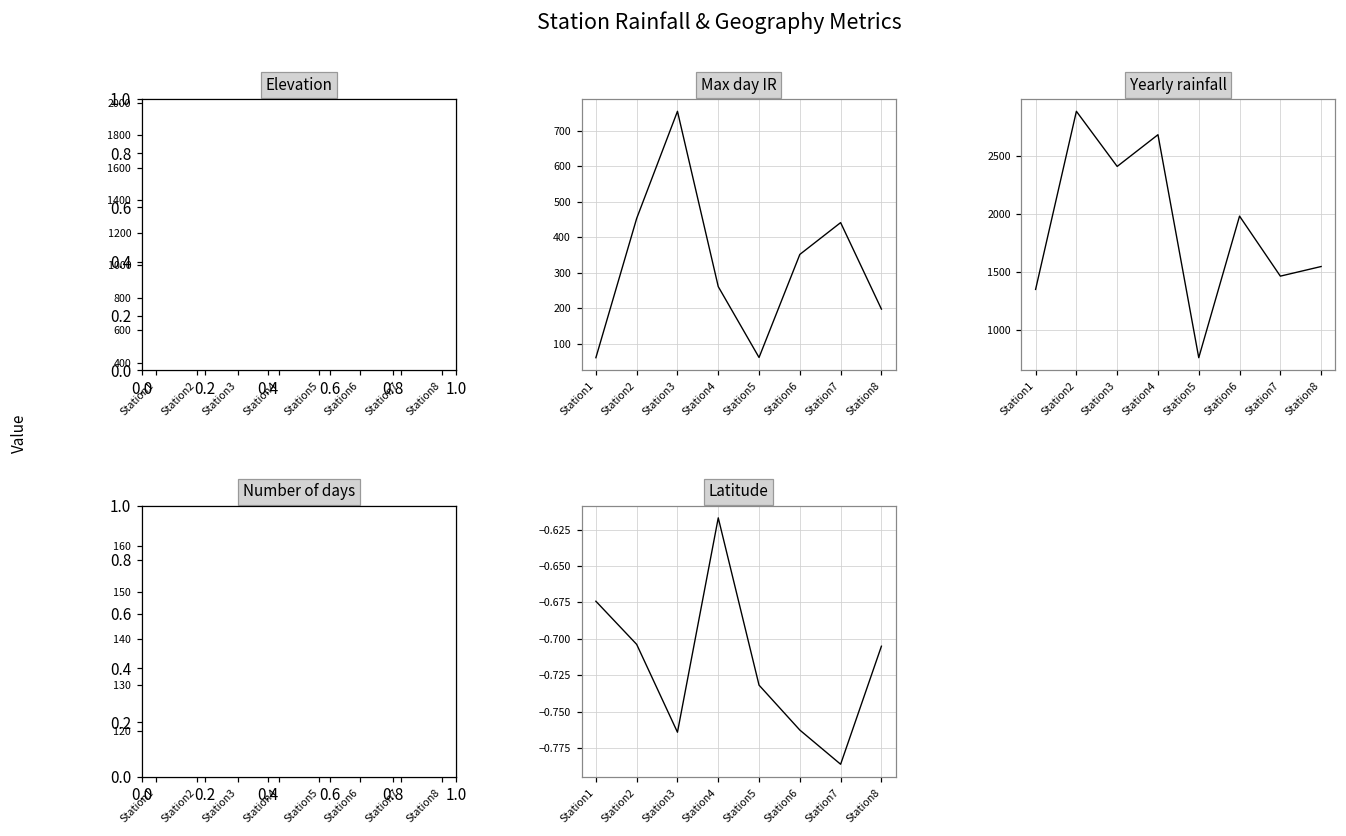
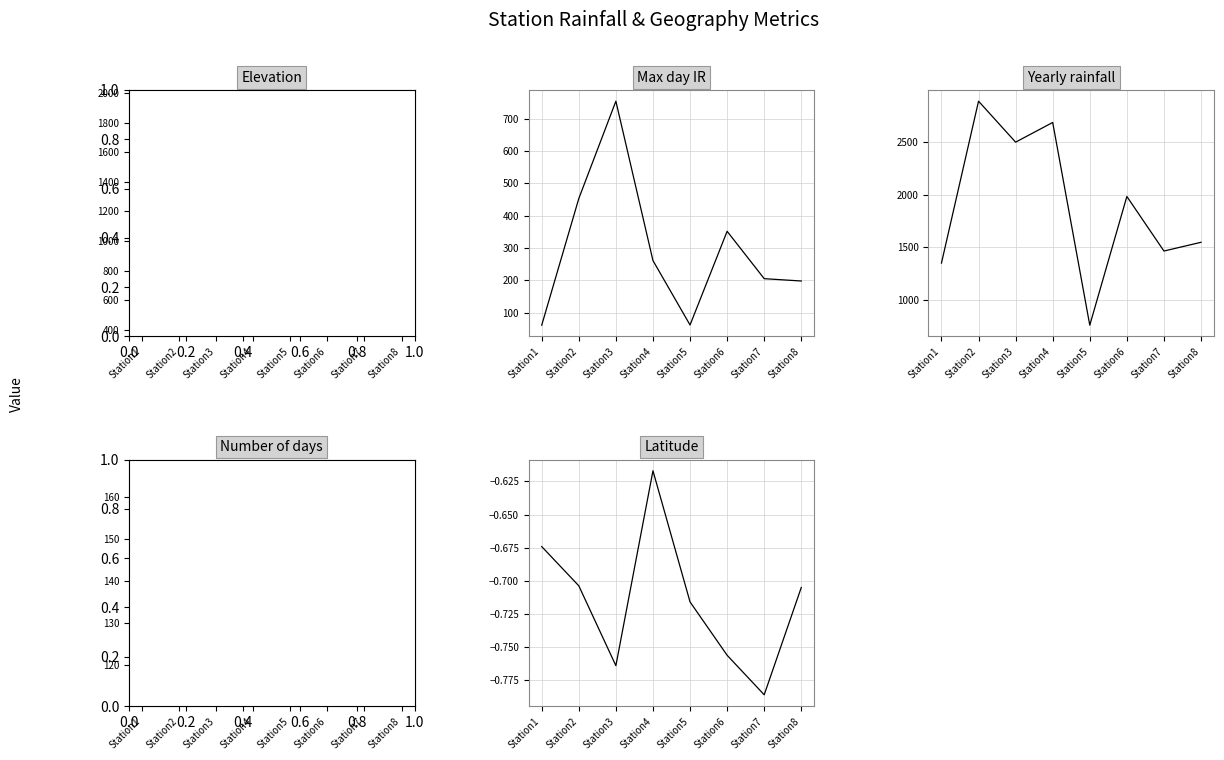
Max day IR, Station7: 440 -> 210
Yearly rainfall, Station3: 2410 -> 2500
Latitude, Station5: -0.732 -> -0.716
Latitude, Station6: -0.763 -> -0.756
